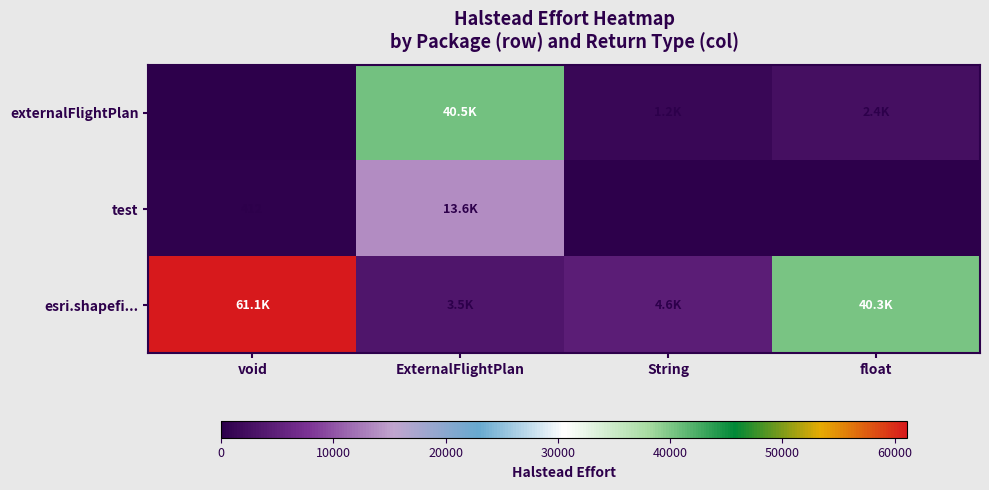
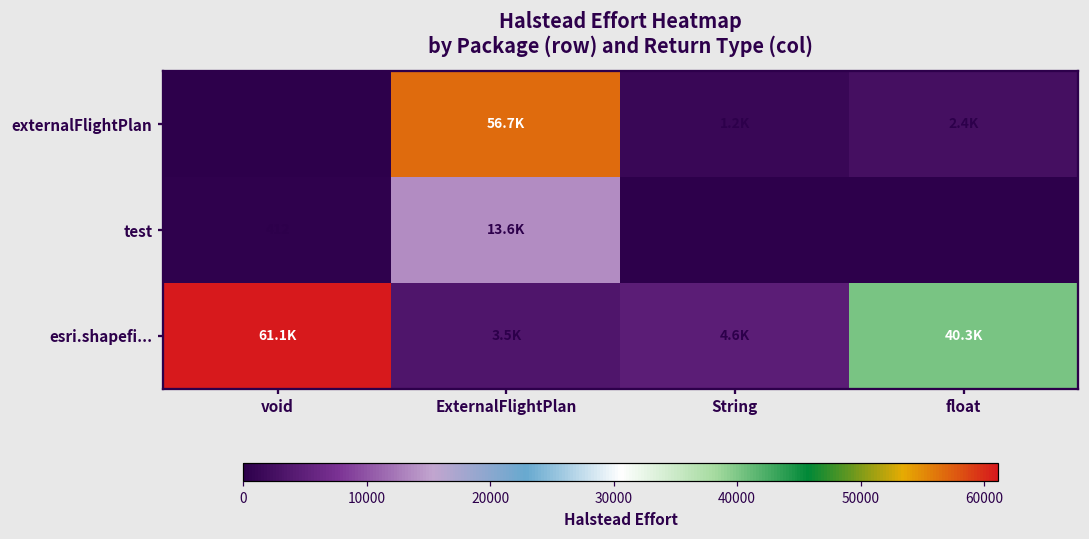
externalFlightPlan, ExternalFlightPlan: 40.5K -> 56.7K
